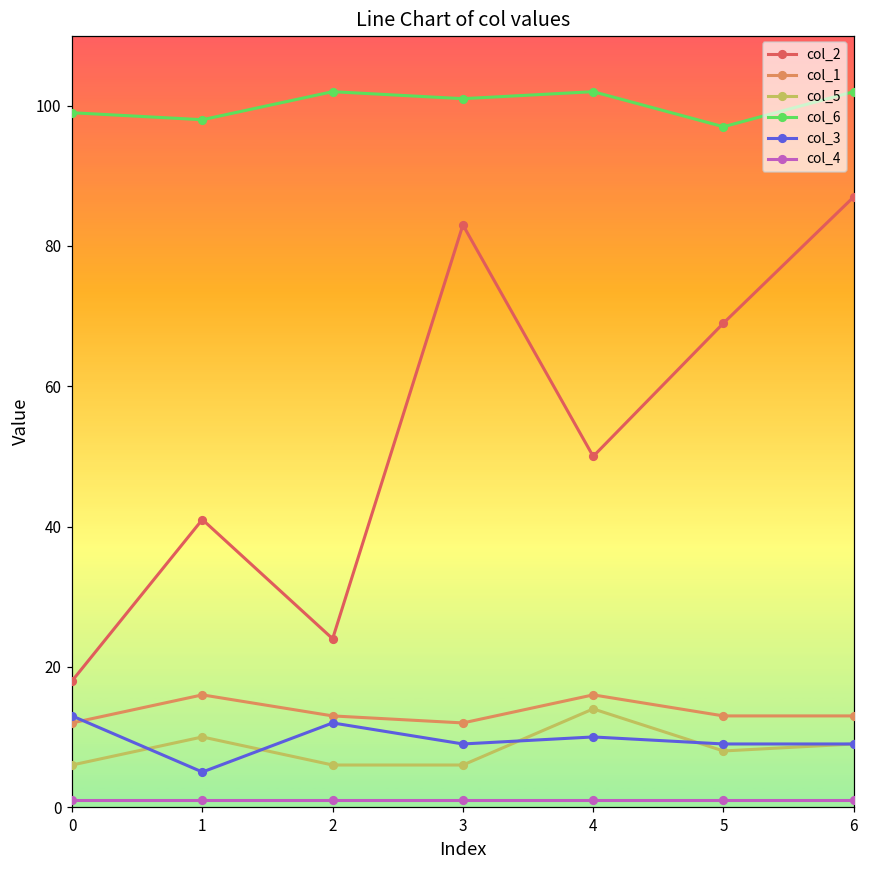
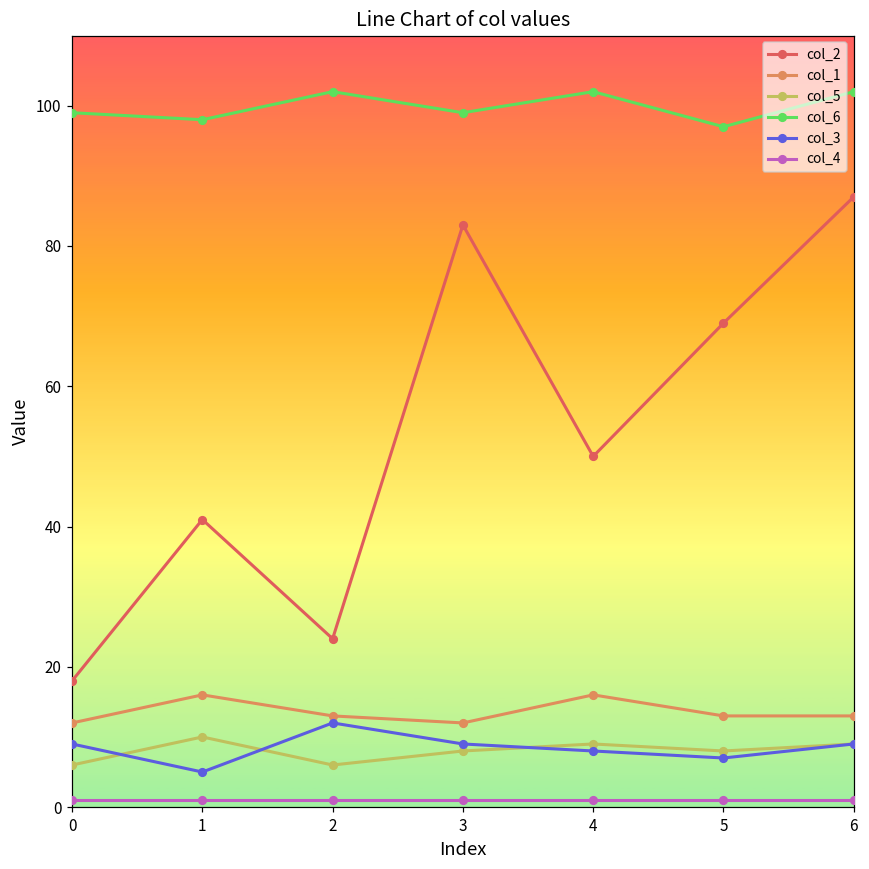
col_3, 0: 13 -> 9
col_5, 3: 6 -> 8
col_6, 3: 101 -> 99
col_5, 4: 14 -> 9
col_3, 4: 10 -> 8
col_3, 5: 9 -> 7
